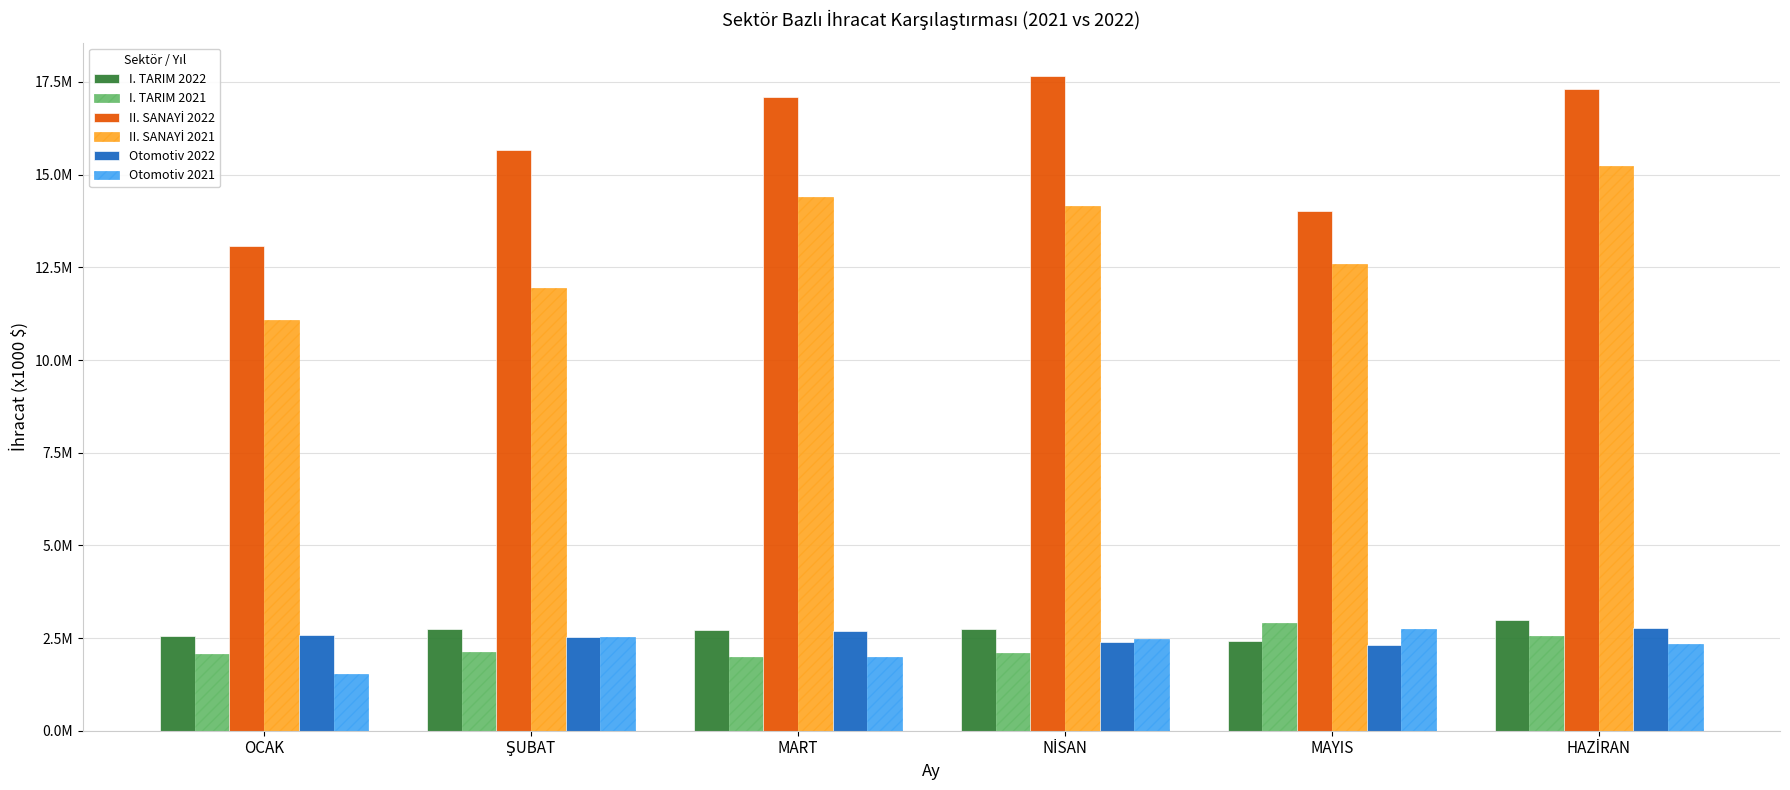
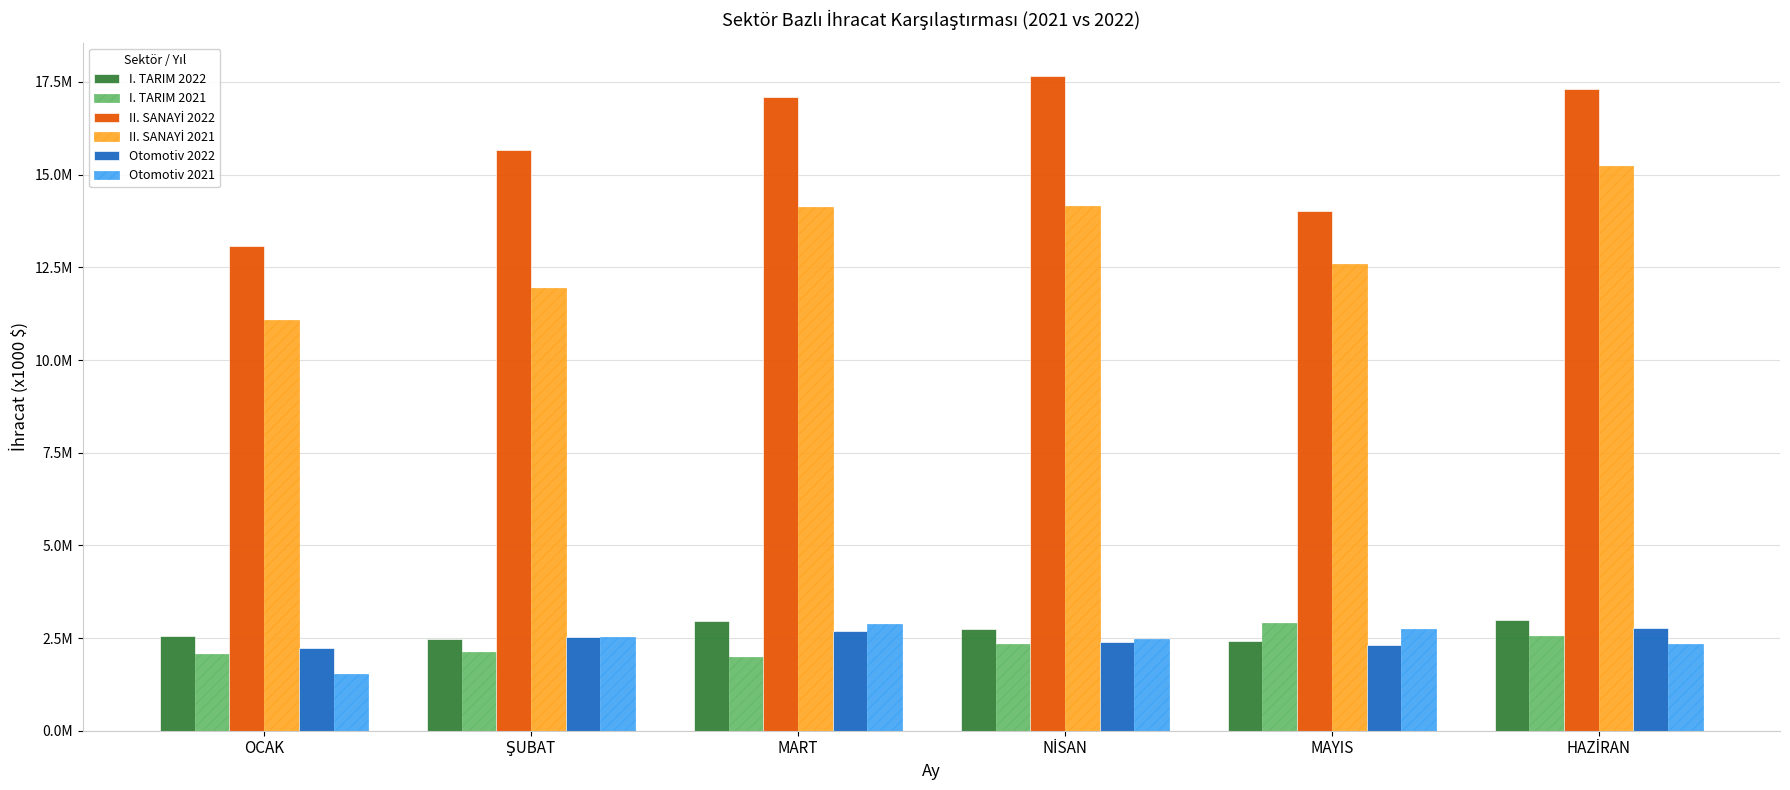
Otomotiv 2022, OCAK: 2600000 -> 2200000
I. TARIM 2022, ŞUBAT: 2700000 -> 2500000
I. TARIM 2022, MART: 2700000 -> 3000000
II. SANAYİ 2021, MART: 14400000 -> 14100000
Otomotiv 2021, MART: 2000000 -> 2900000
I. TARIM 2021, NİSAN: 2100000 -> 2400000
